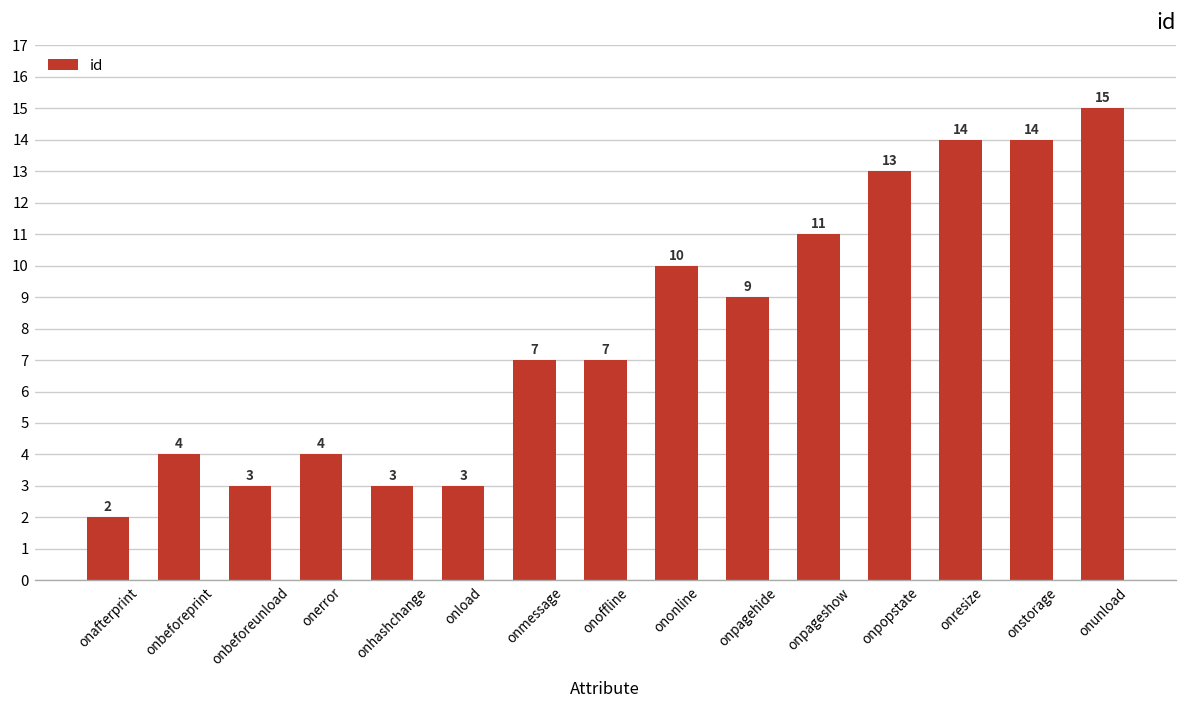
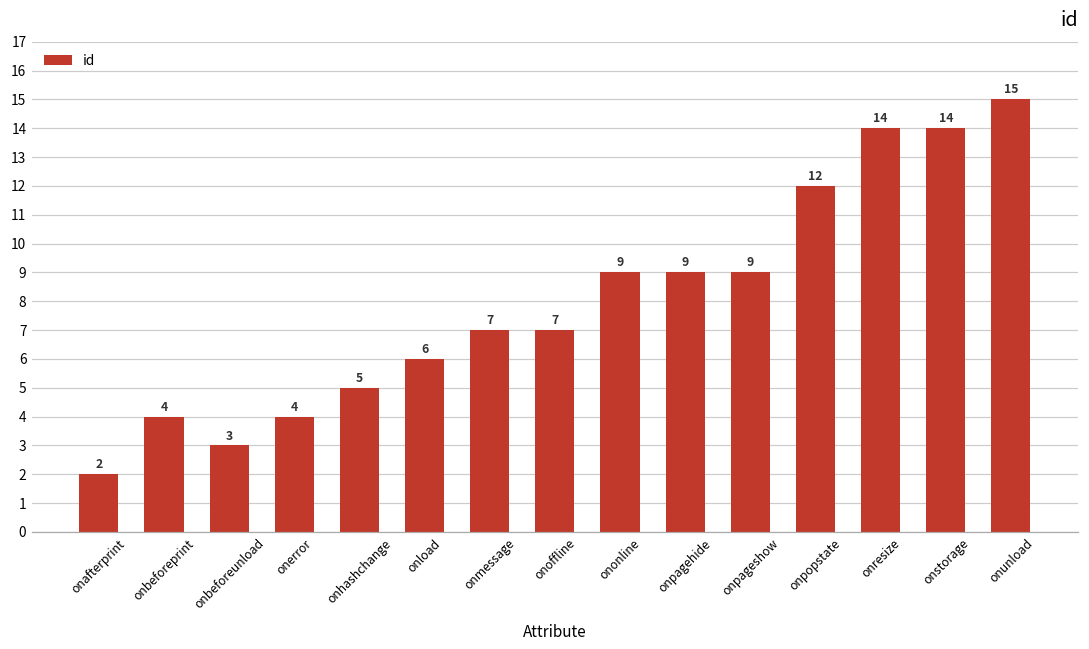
onhashchange: 3 -> 5
onload: 3 -> 6
ononline: 10 -> 9
onpageshow: 11 -> 9
onpopstate: 13 -> 12
